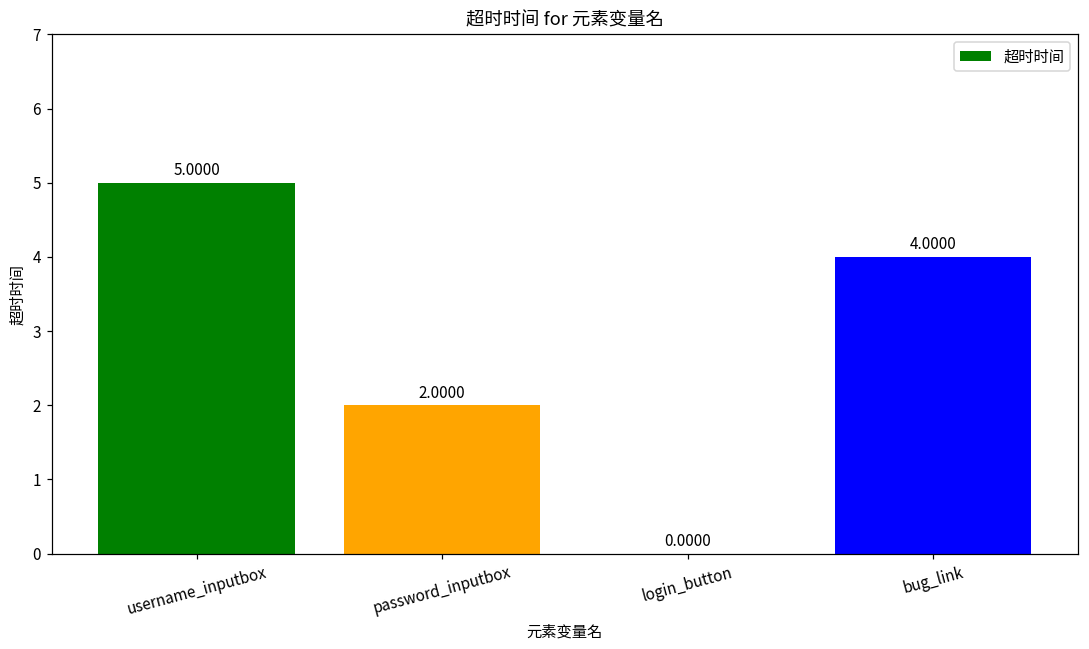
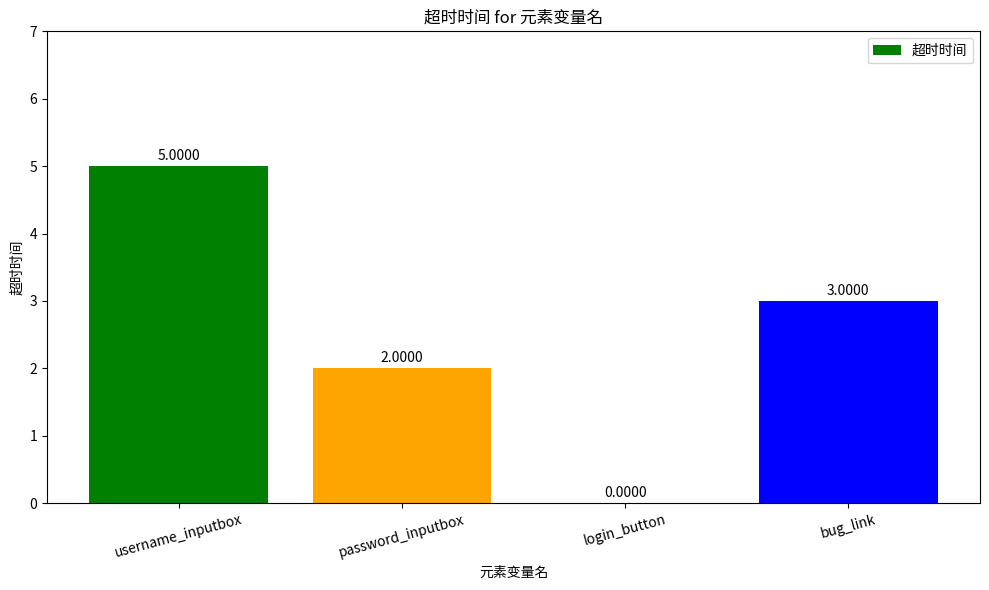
bug_link: 4.0000 -> 3.0000
